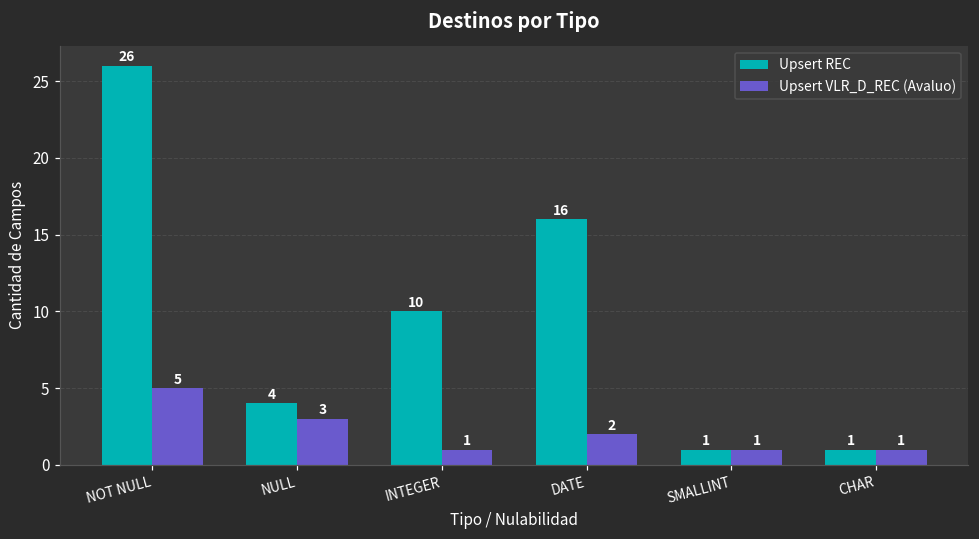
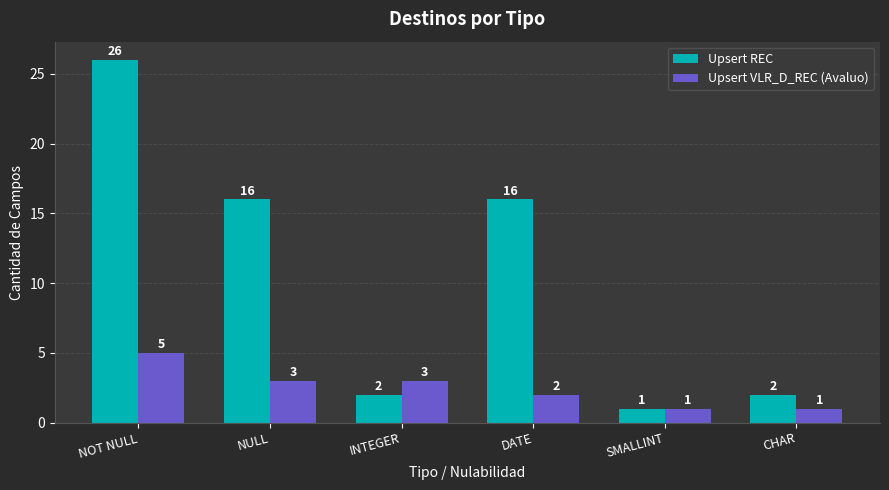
Upsert REC, NULL: 4 -> 16
Upsert REC, INTEGER: 10 -> 2
Upsert VLR_D_REC (Avaluo), INTEGER: 1 -> 3
Upsert REC, CHAR: 1 -> 2
